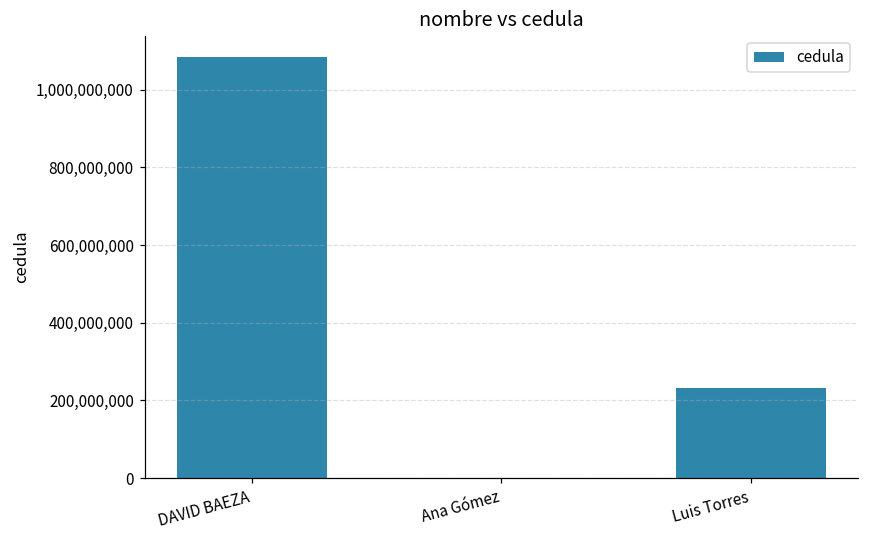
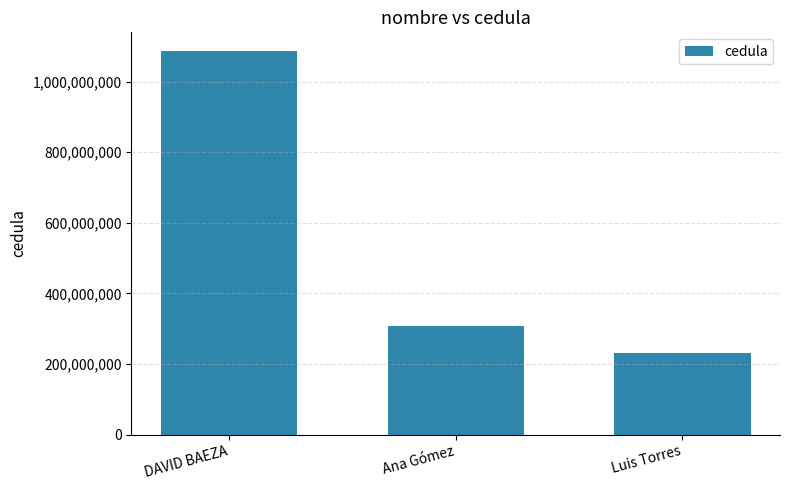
Ana Gómez: 0 -> 310,000,000
